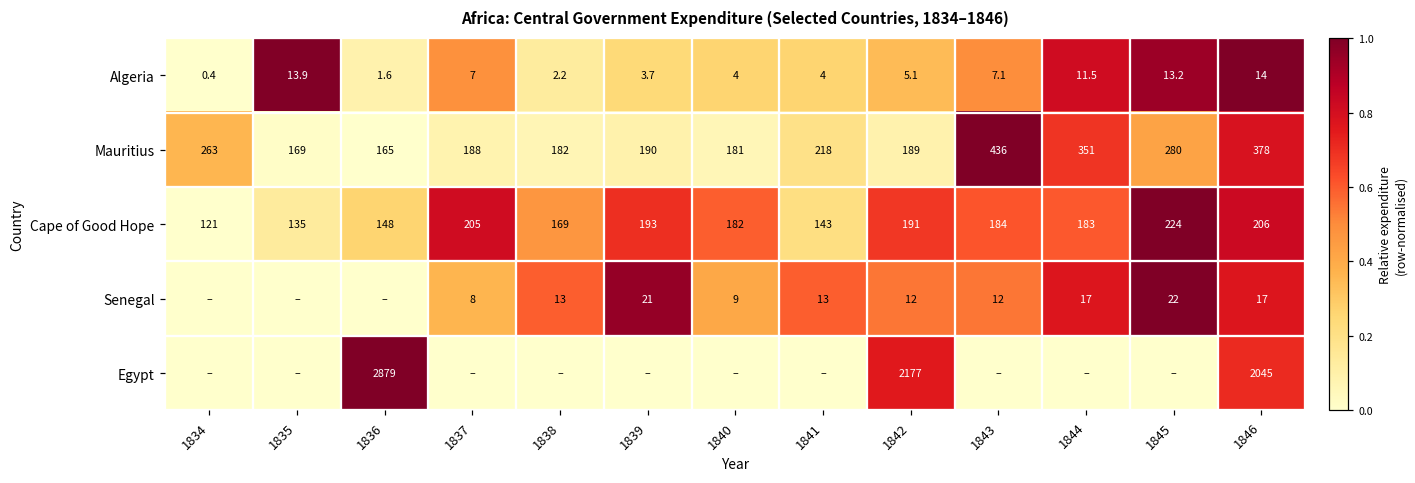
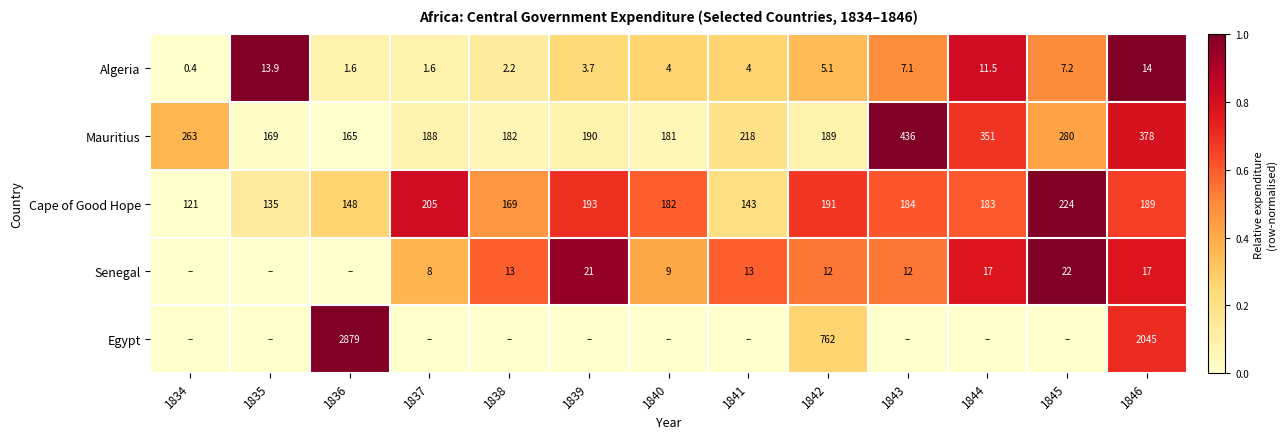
Algeria, 1837: 7 -> 1.6
Algeria, 1845: 13.2 -> 7.2
Cape of Good Hope, 1846: 206 -> 189
Egypt, 1842: 2177 -> 762
